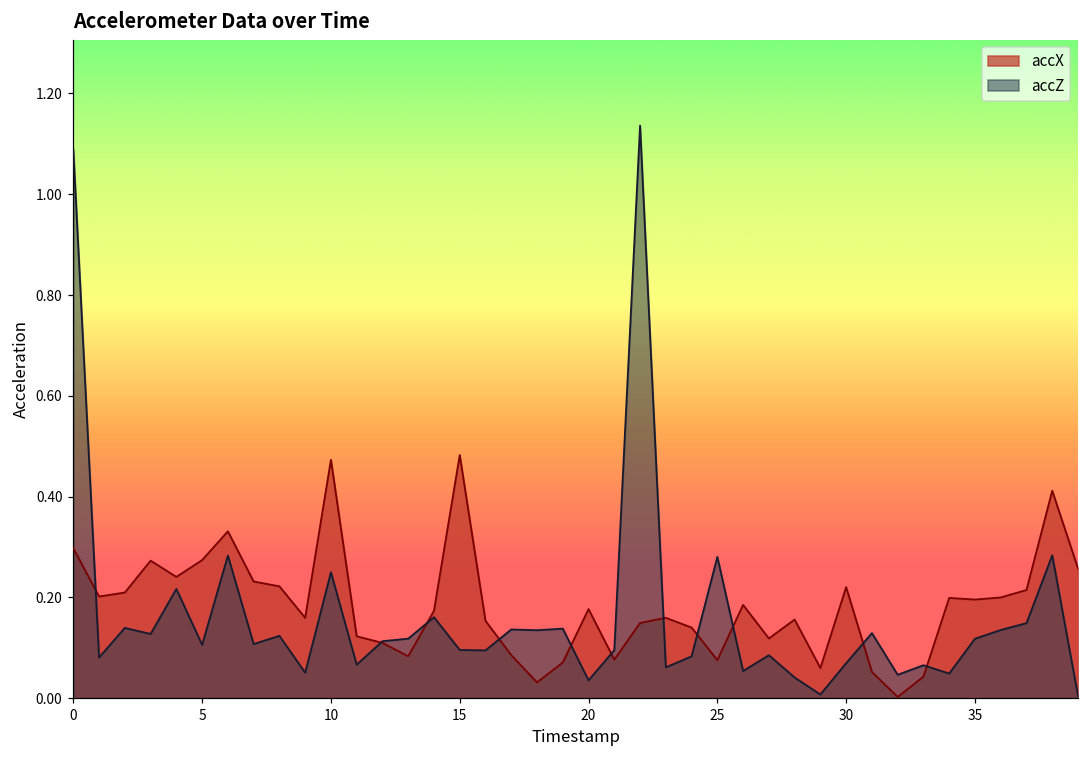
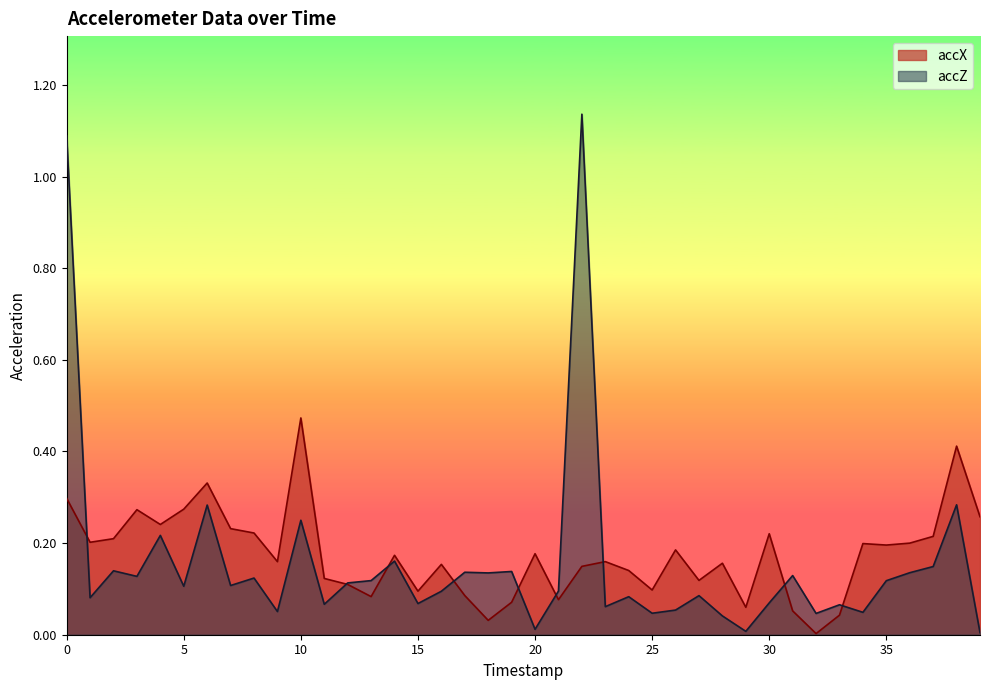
accX, 15: 0.48 -> 0.10
accZ, 15: 0.10 -> 0.07
accZ, 20: 0.04 -> 0.01
accX, 25: 0.08 -> 0.10
accZ, 25: 0.28 -> 0.05
